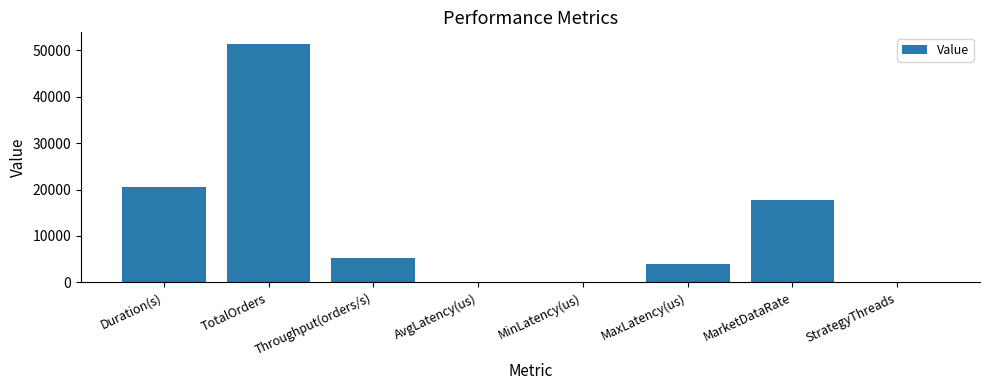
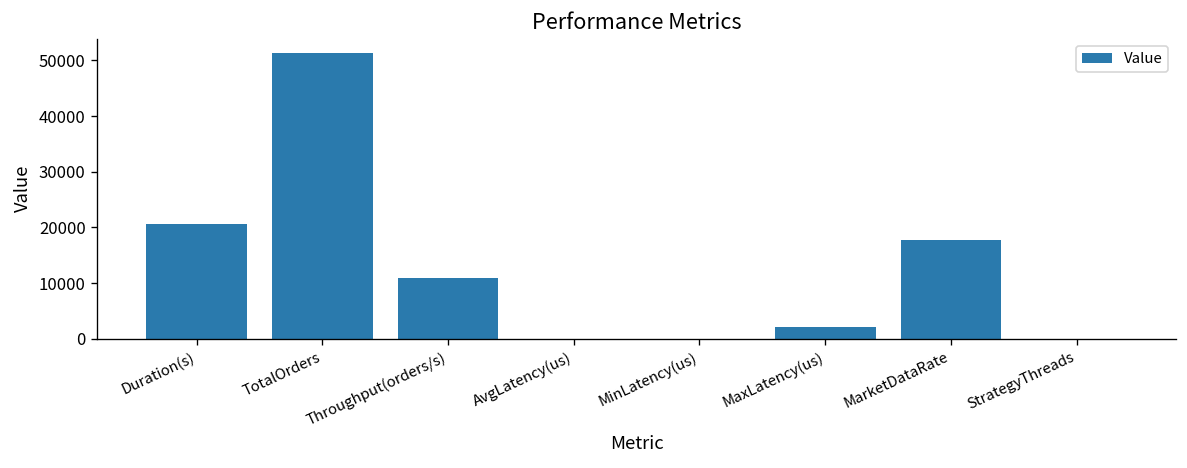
Throughput(orders/s): 5000 -> 11000
MaxLatency(us): 4000 -> 2000
